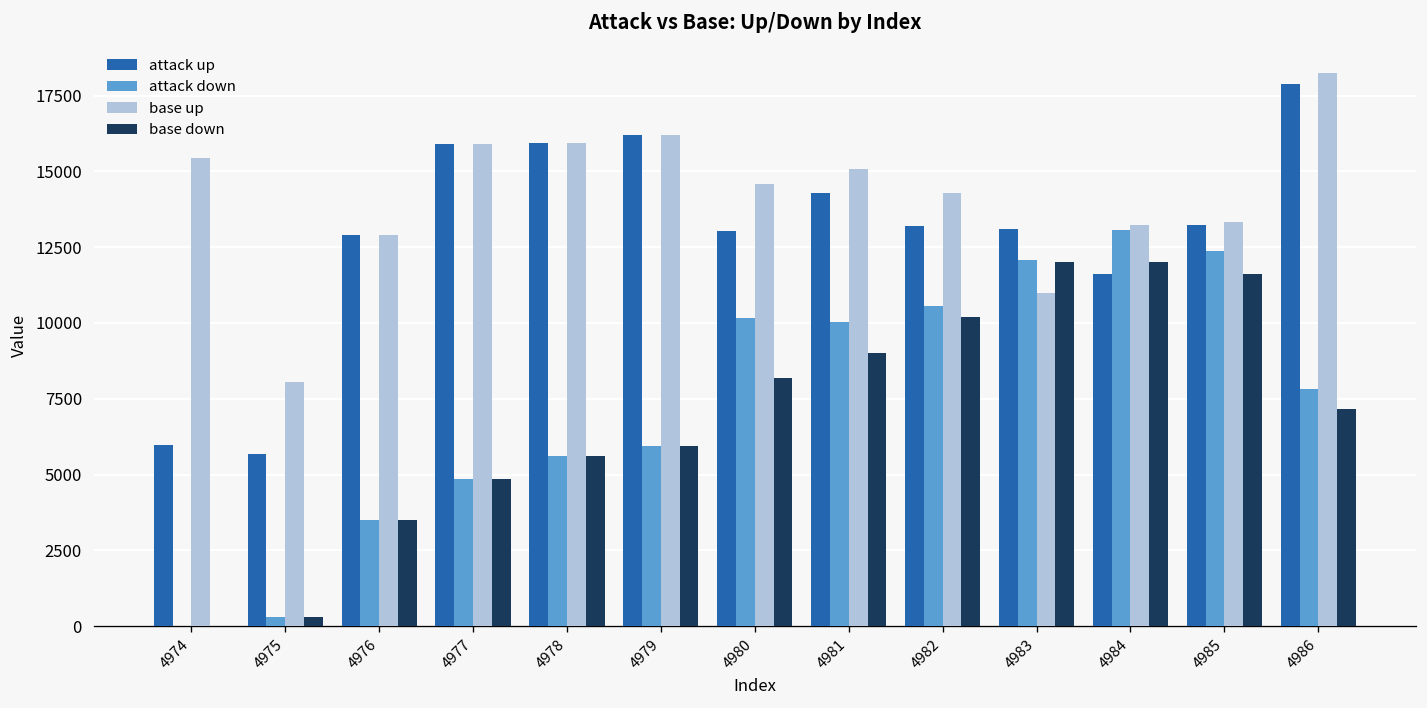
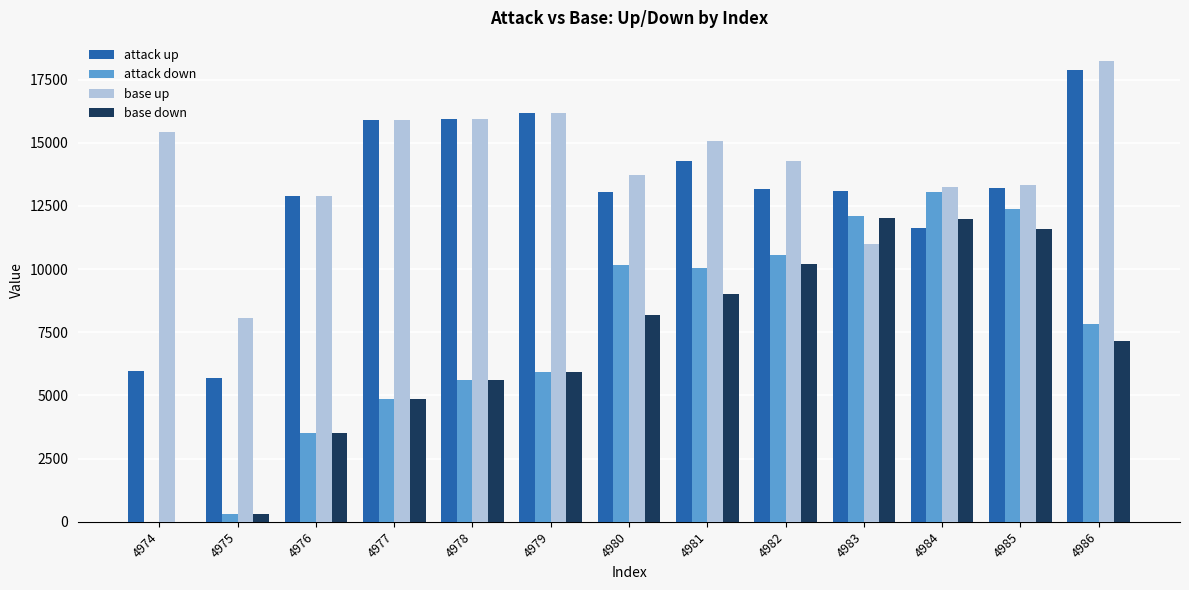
base up, 4980: 14600 -> 13700
